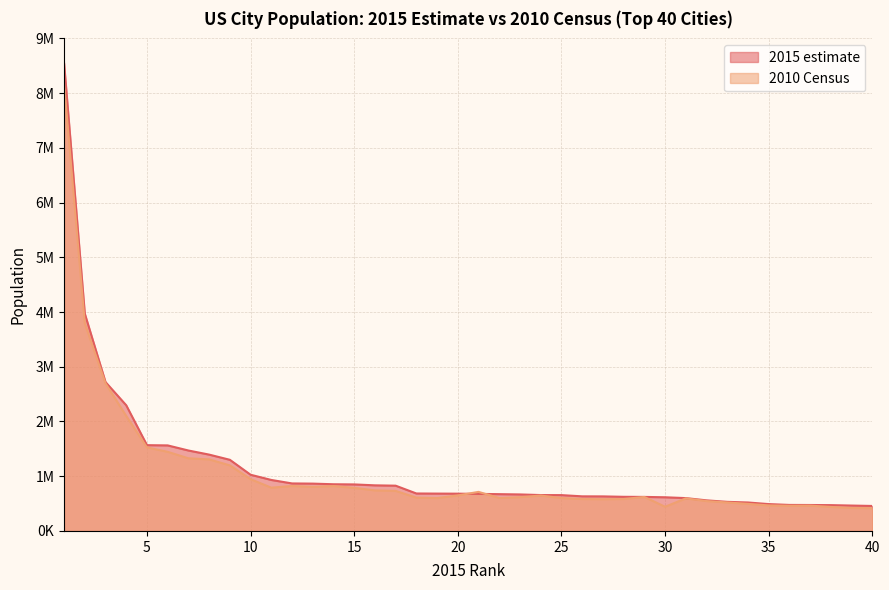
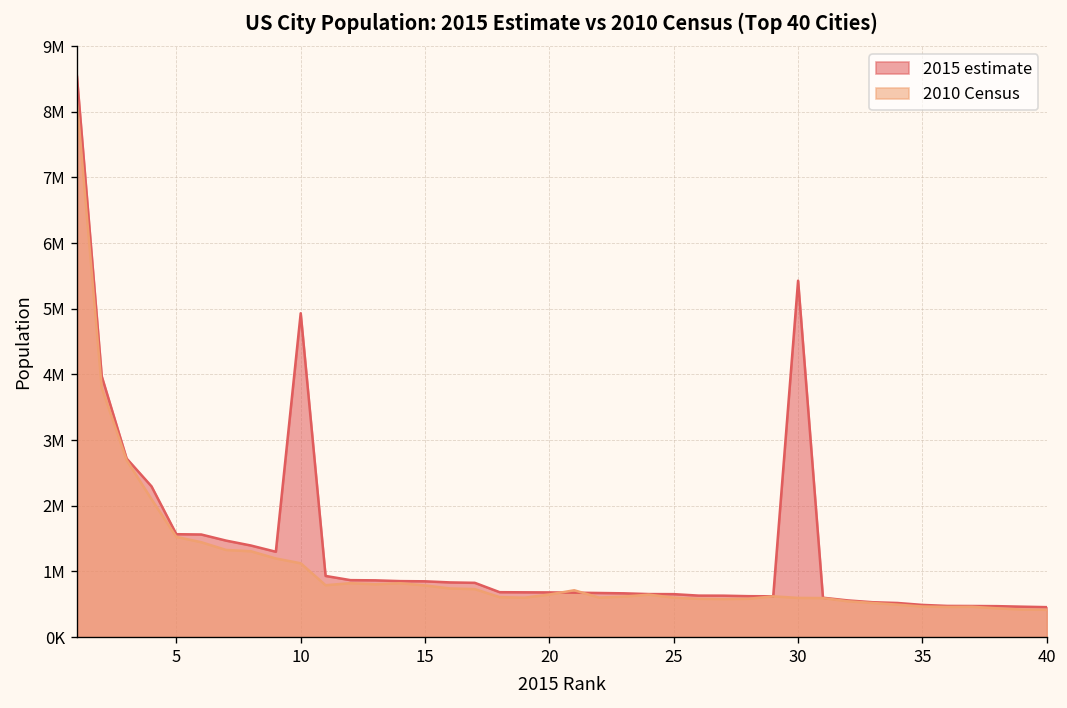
2015 estimate, 10: 1000000 -> 4900000
2010 Census, 10: 900000 -> 1100000
2015 estimate, 30: 600000 -> 5400000
2010 Census, 30: 400000 -> 600000
